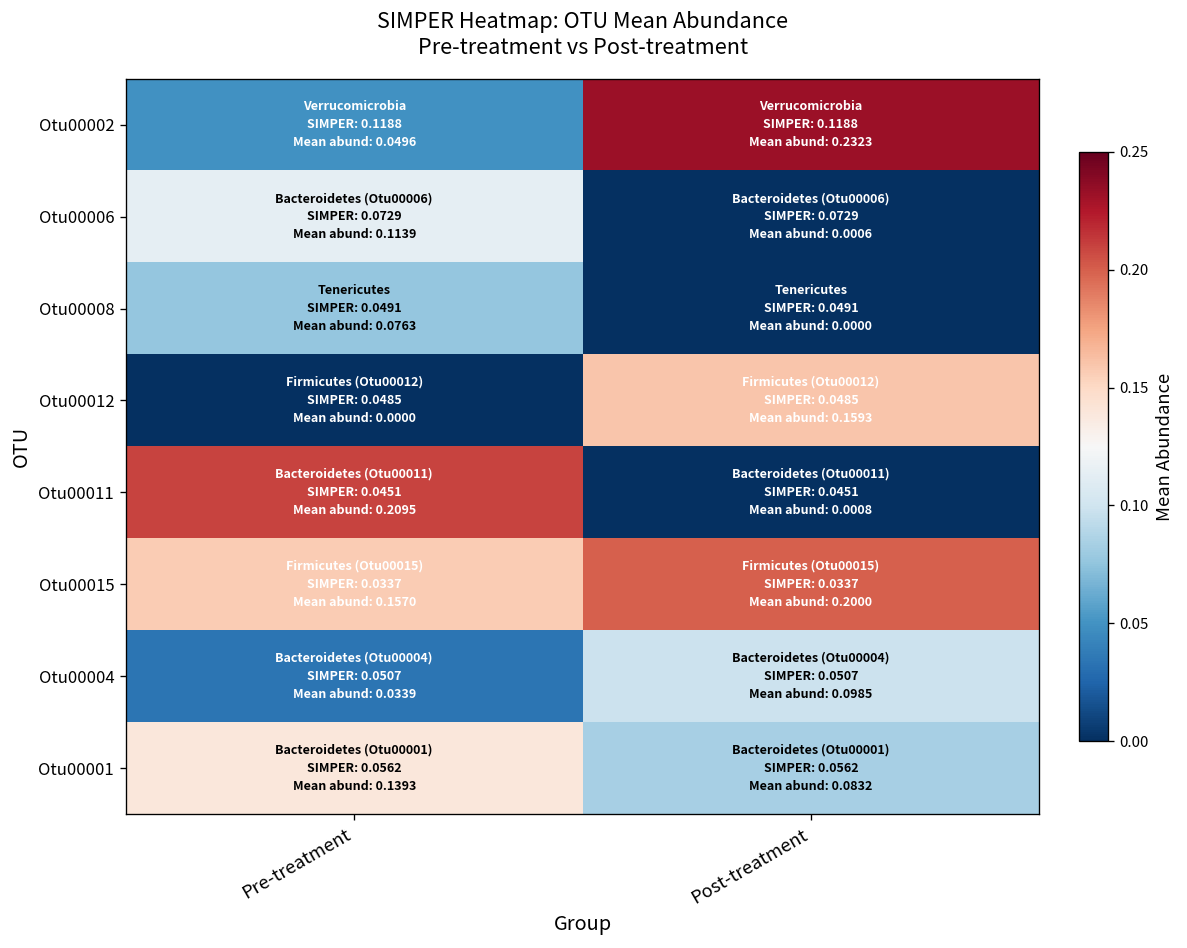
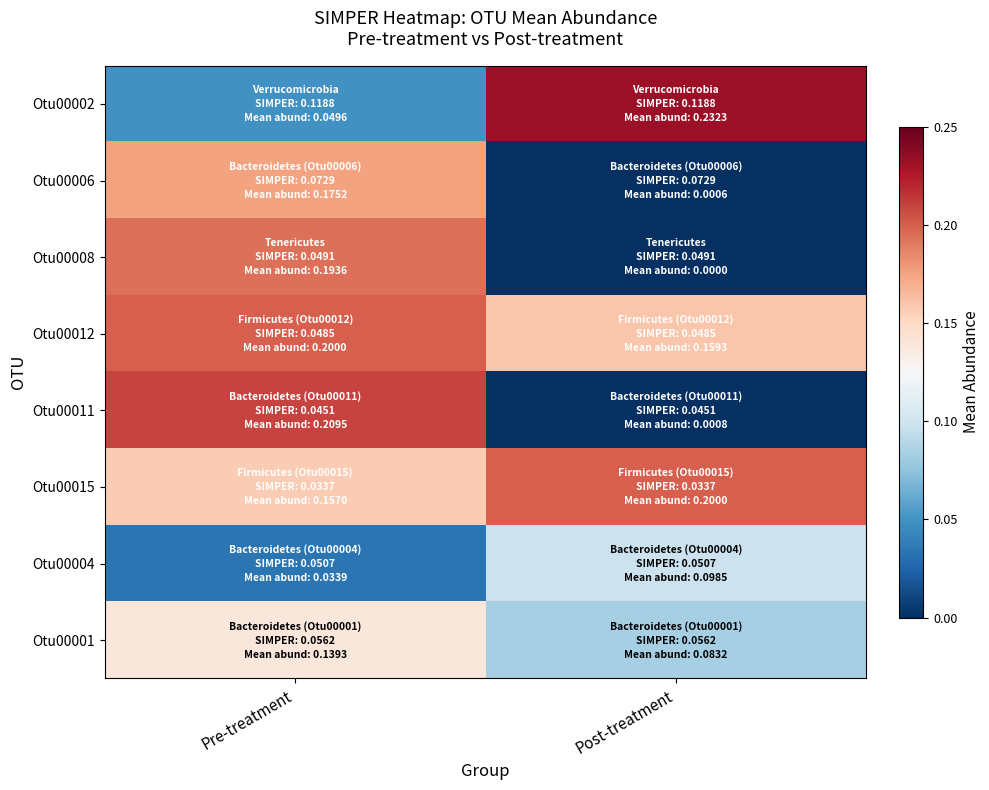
Otu00006, Pre-treatment: 0.1139 -> 0.1752
Otu00008, Pre-treatment: 0.0763 -> 0.1936
Otu00012, Pre-treatment: 0.0000 -> 0.2000
